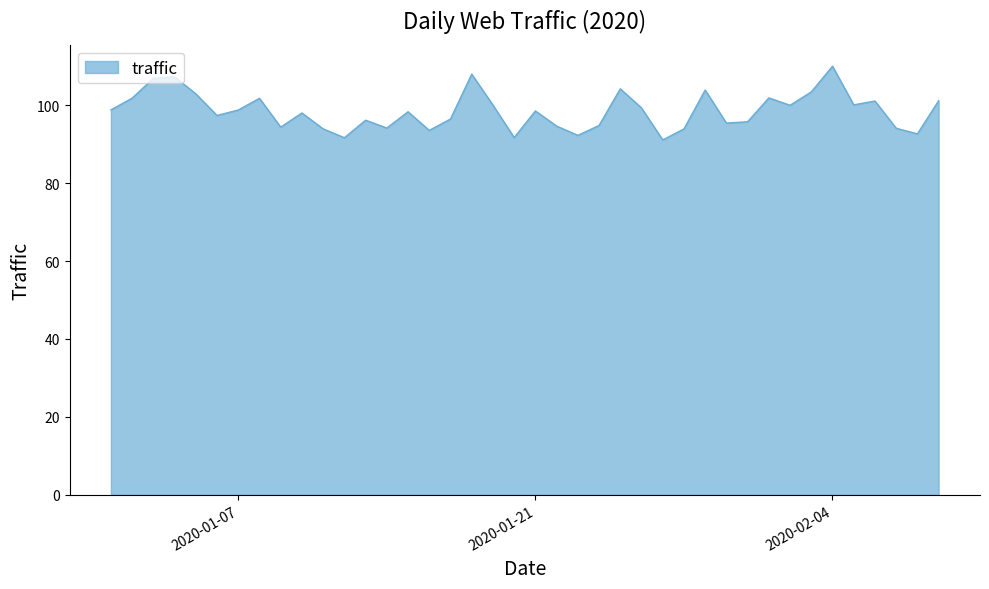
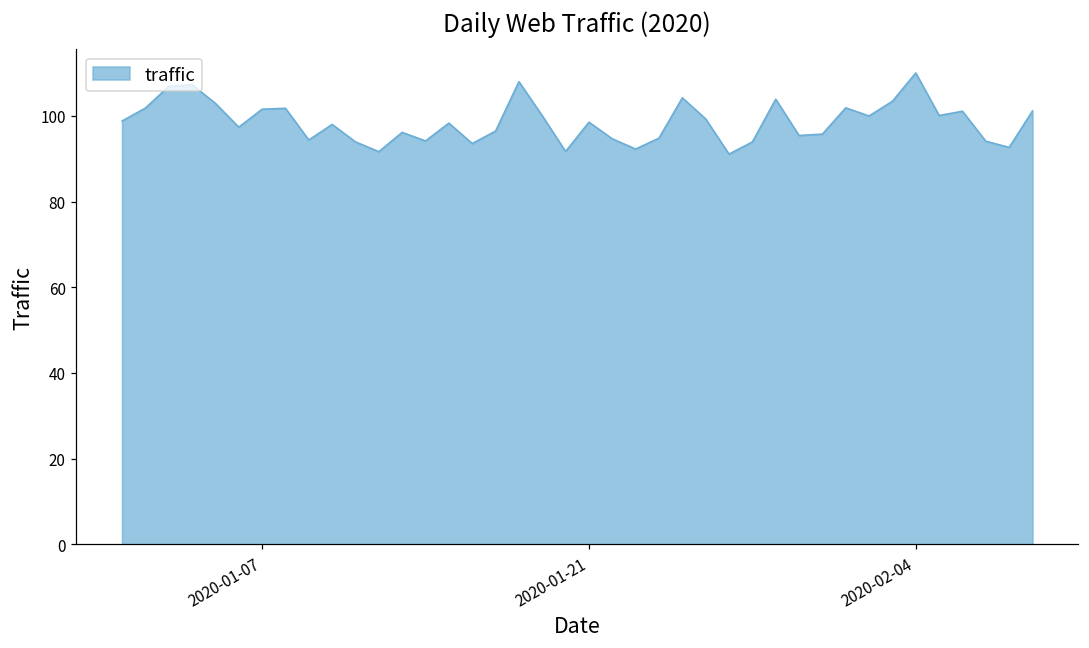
2020-01-07: 99 -> 102
